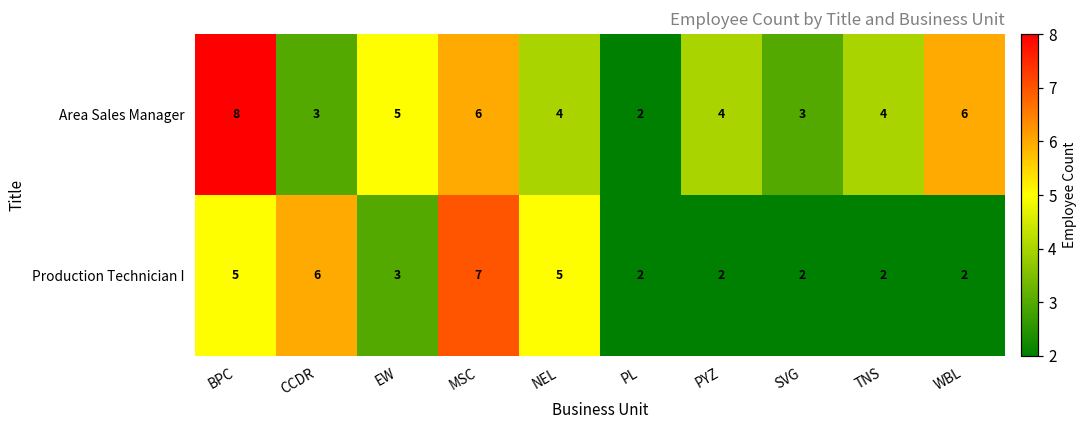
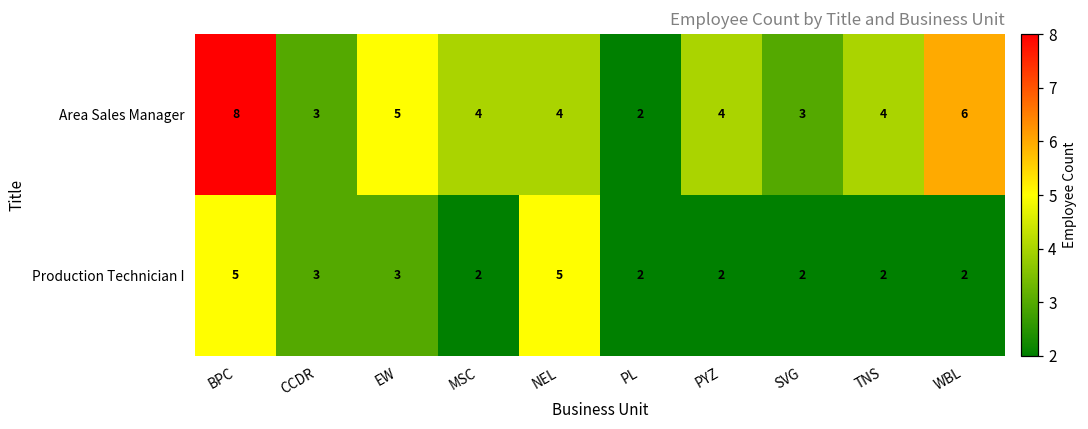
Area Sales Manager, MSC: 6 -> 4
Production Technician I, CCDR: 6 -> 3
Production Technician I, MSC: 7 -> 2
